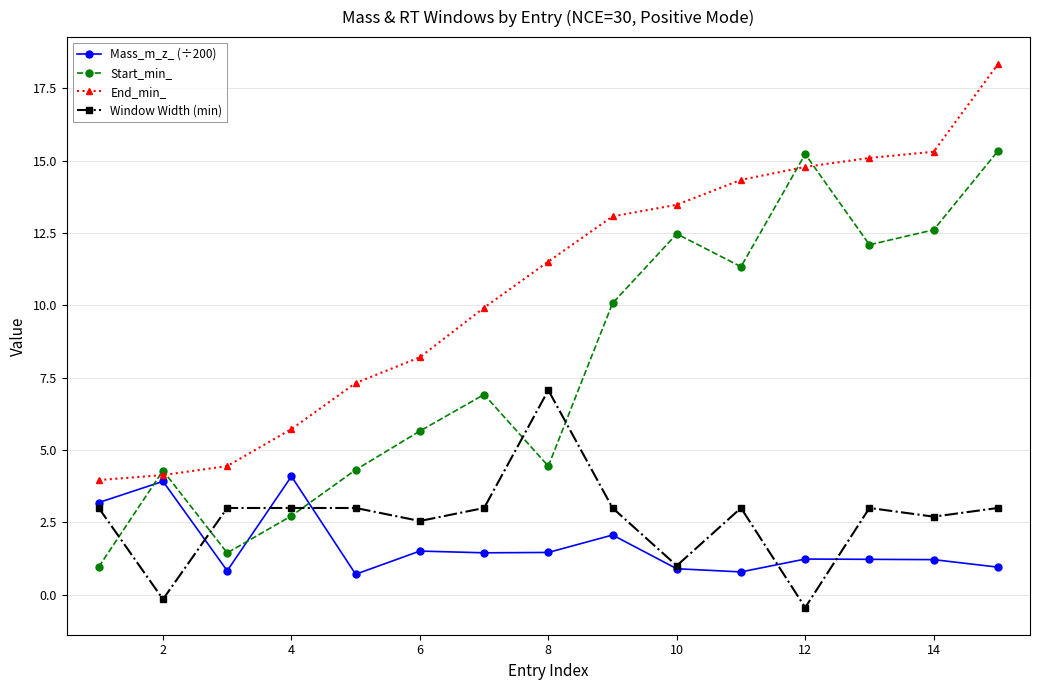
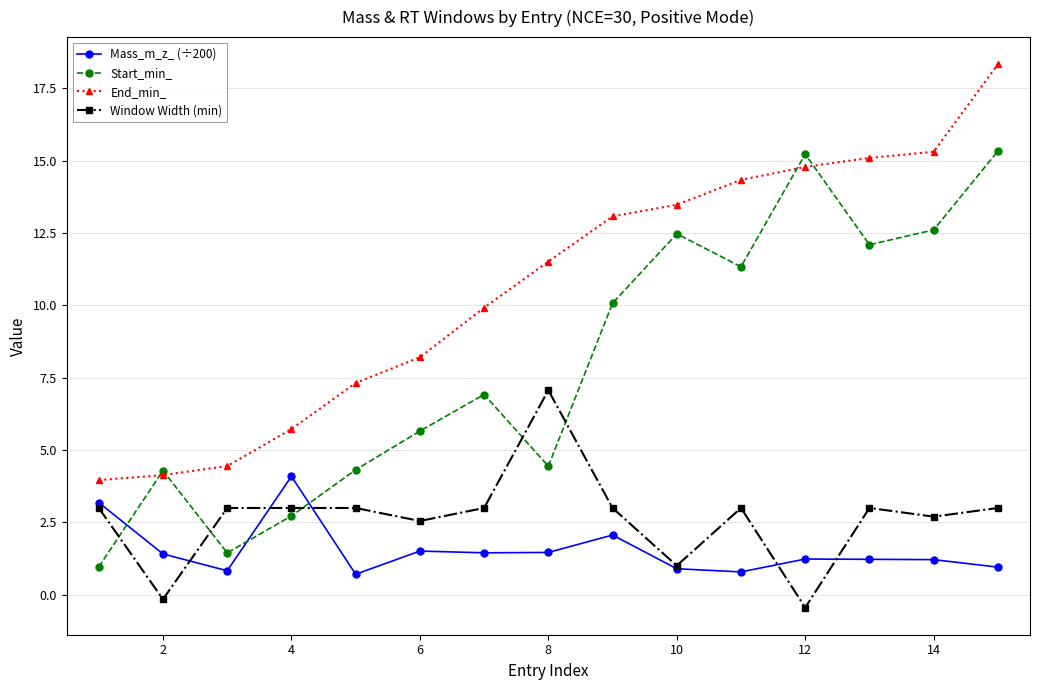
Mass_m_z_ (÷200), 2: 3.9 -> 1.4
